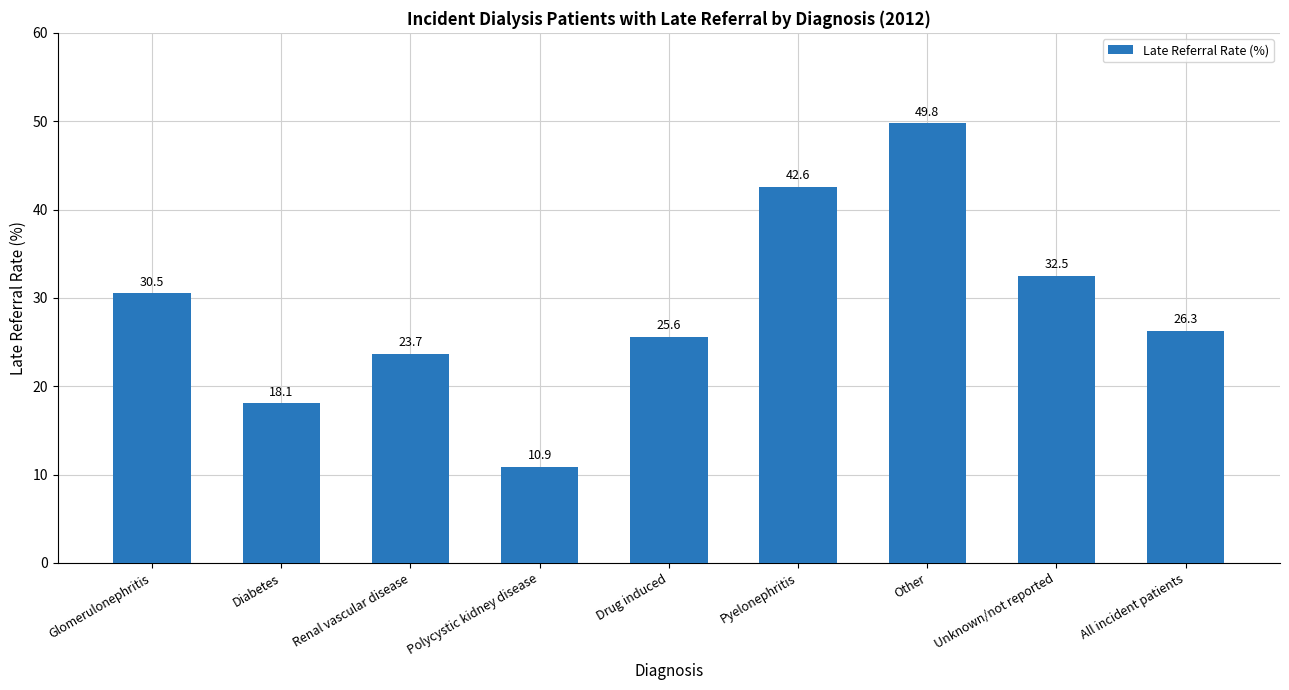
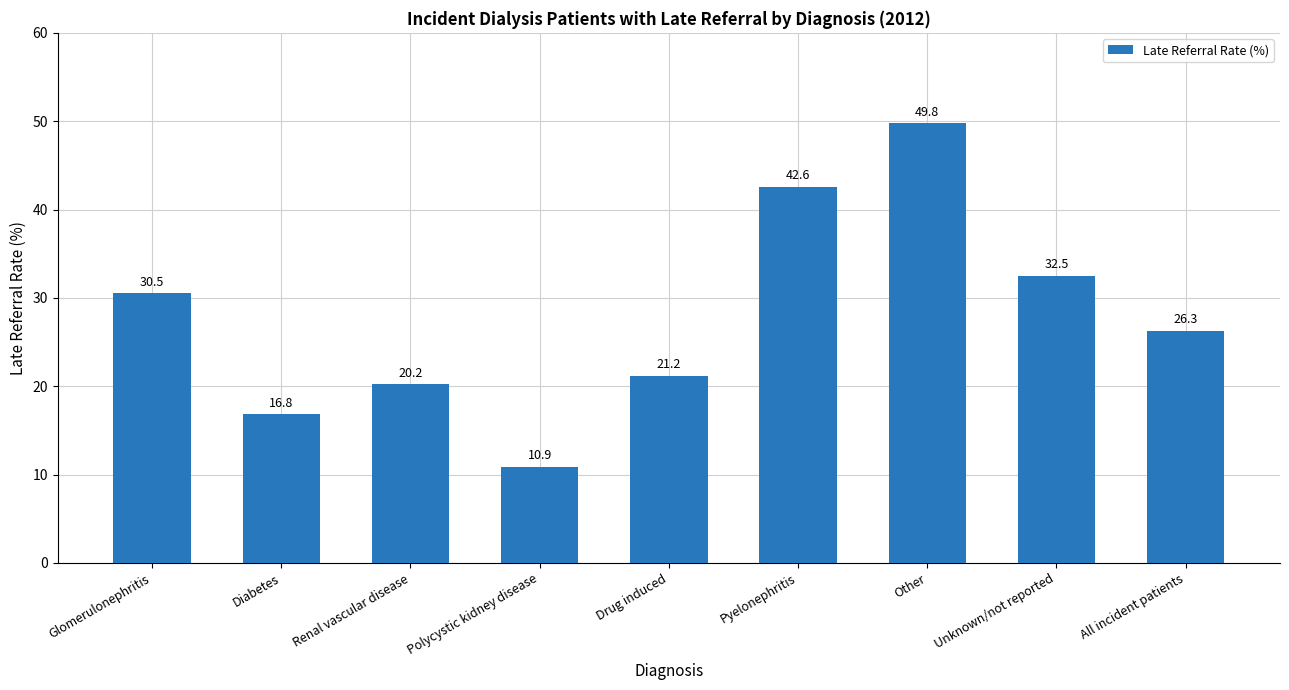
Diabetes: 18.1 -> 16.8
Renal vascular disease: 23.7 -> 20.2
Drug induced: 25.6 -> 21.2
